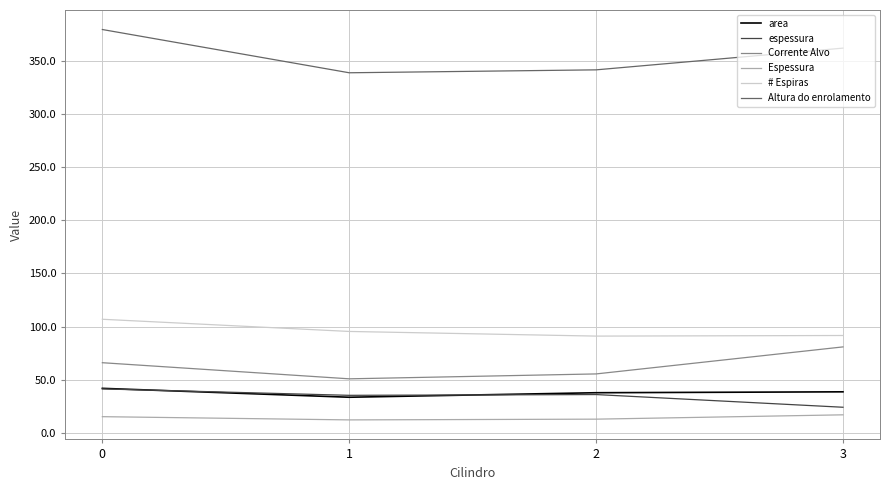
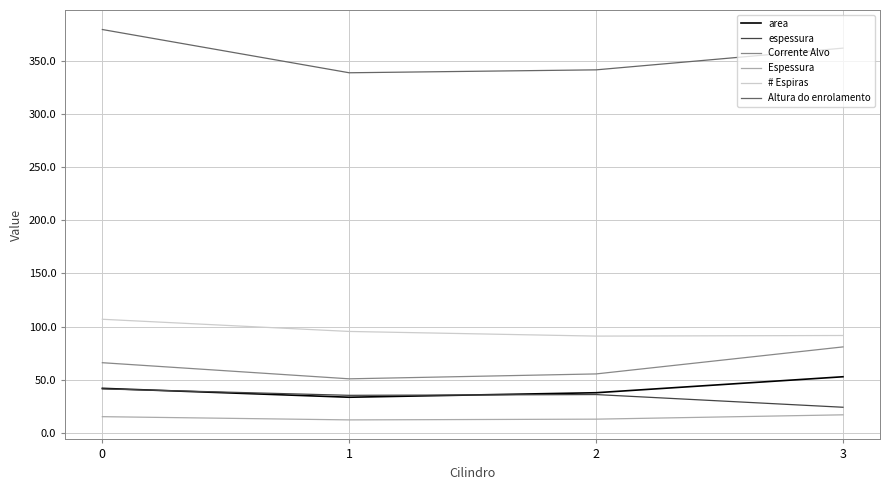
area, 3: 39 -> 53
